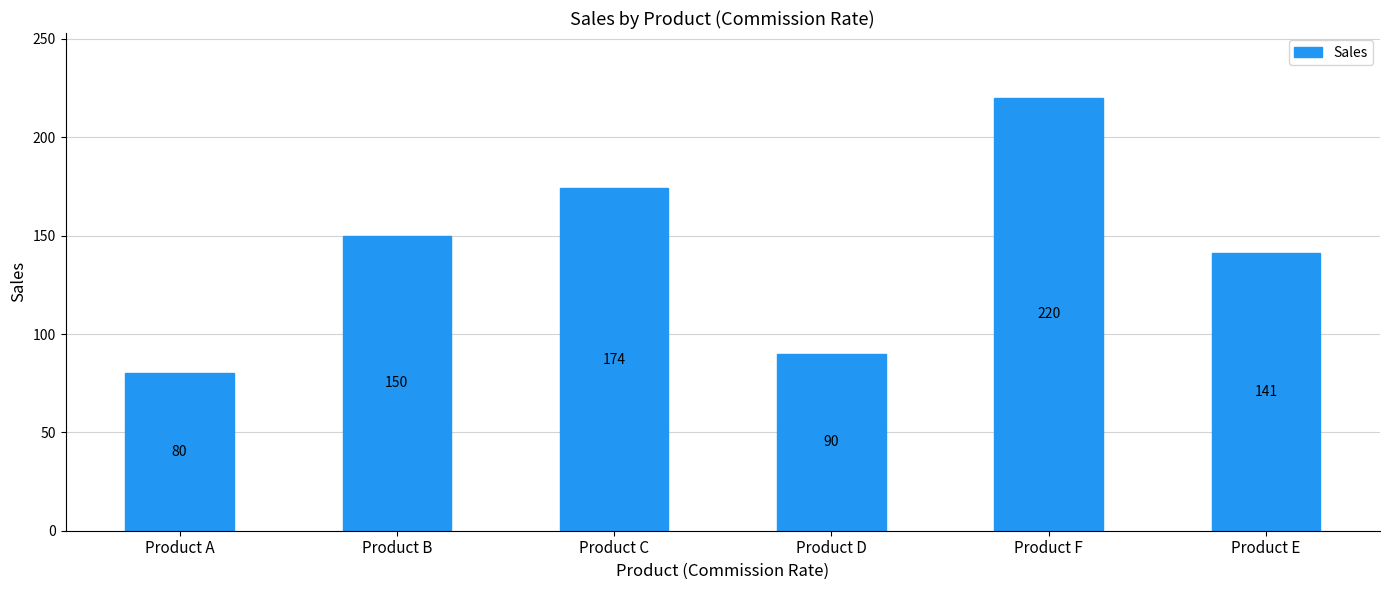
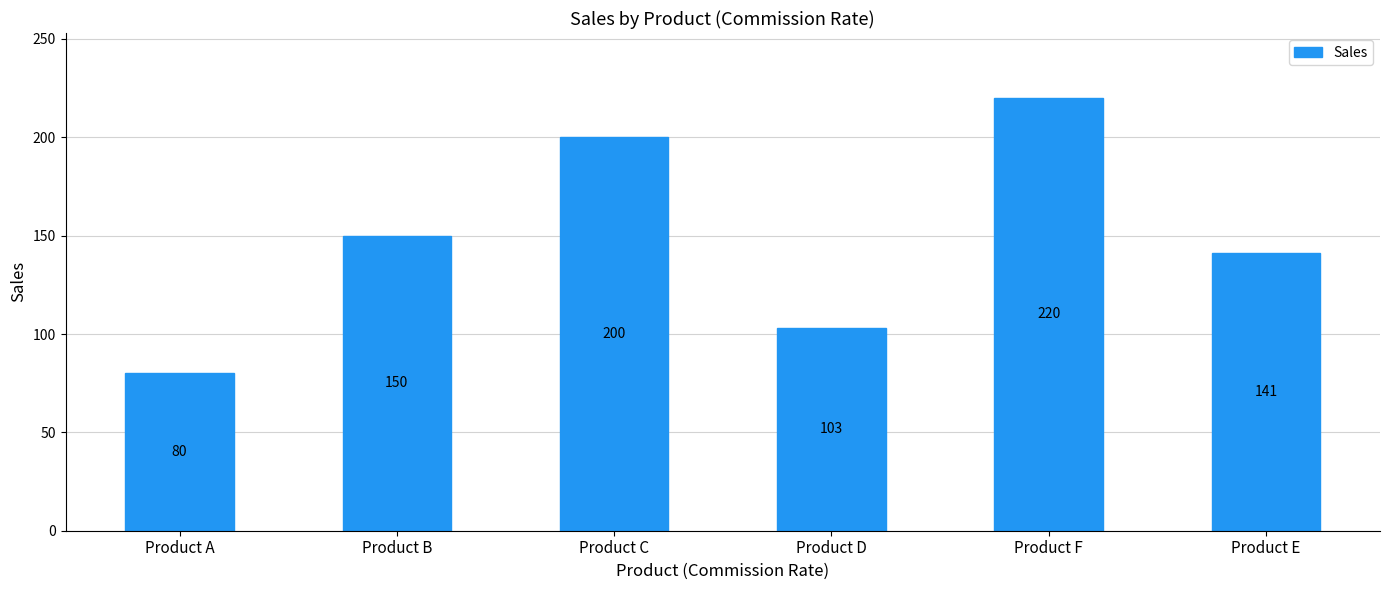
Product C: 174 -> 200
Product D: 90 -> 103
